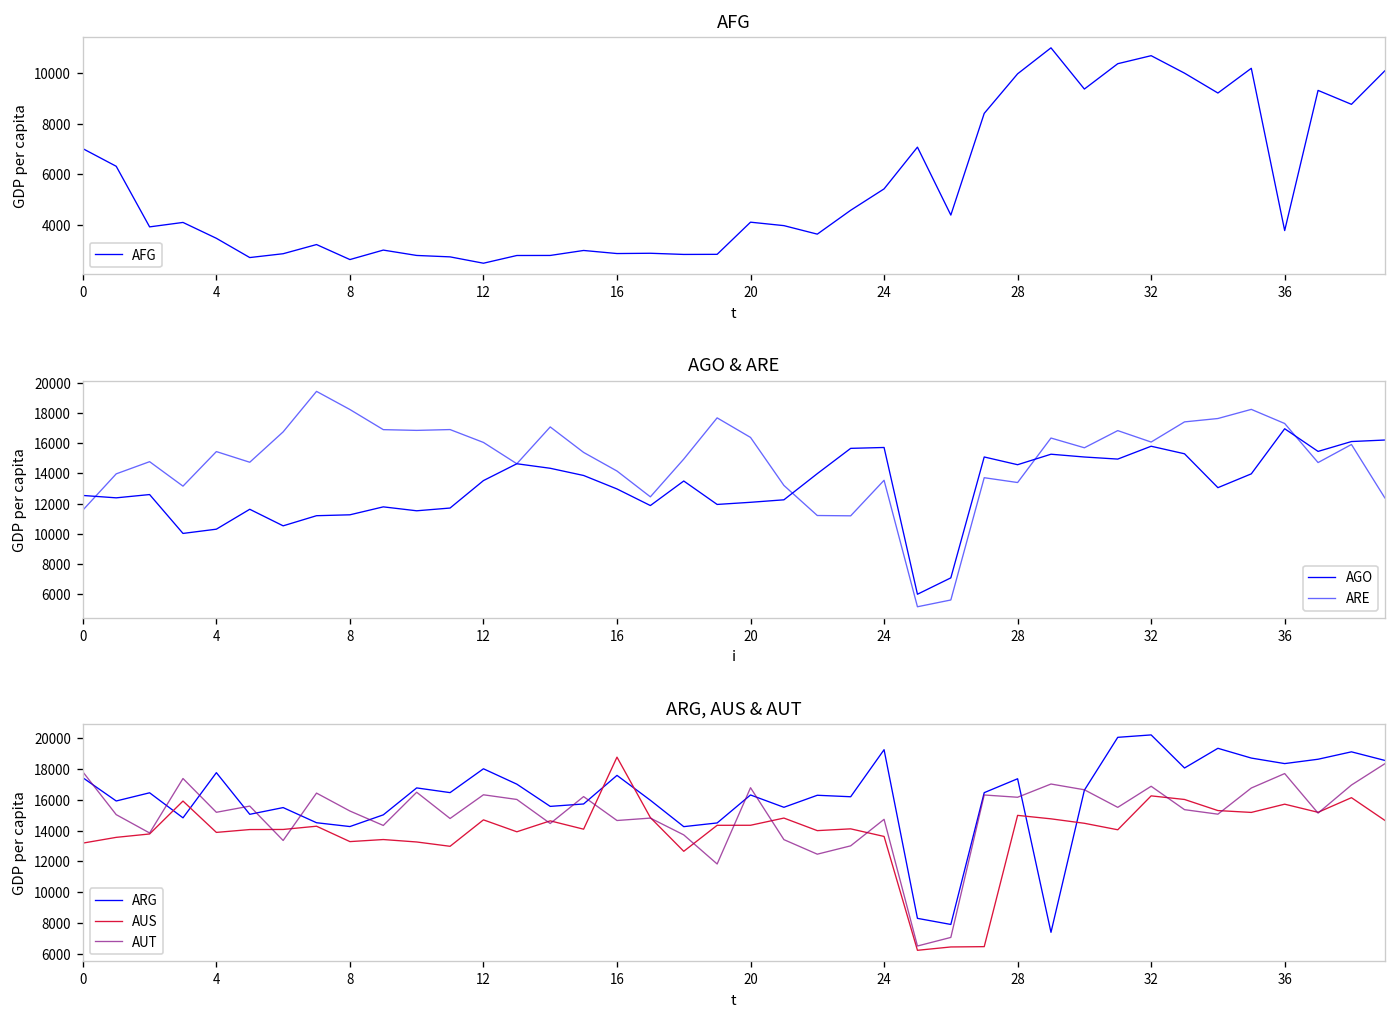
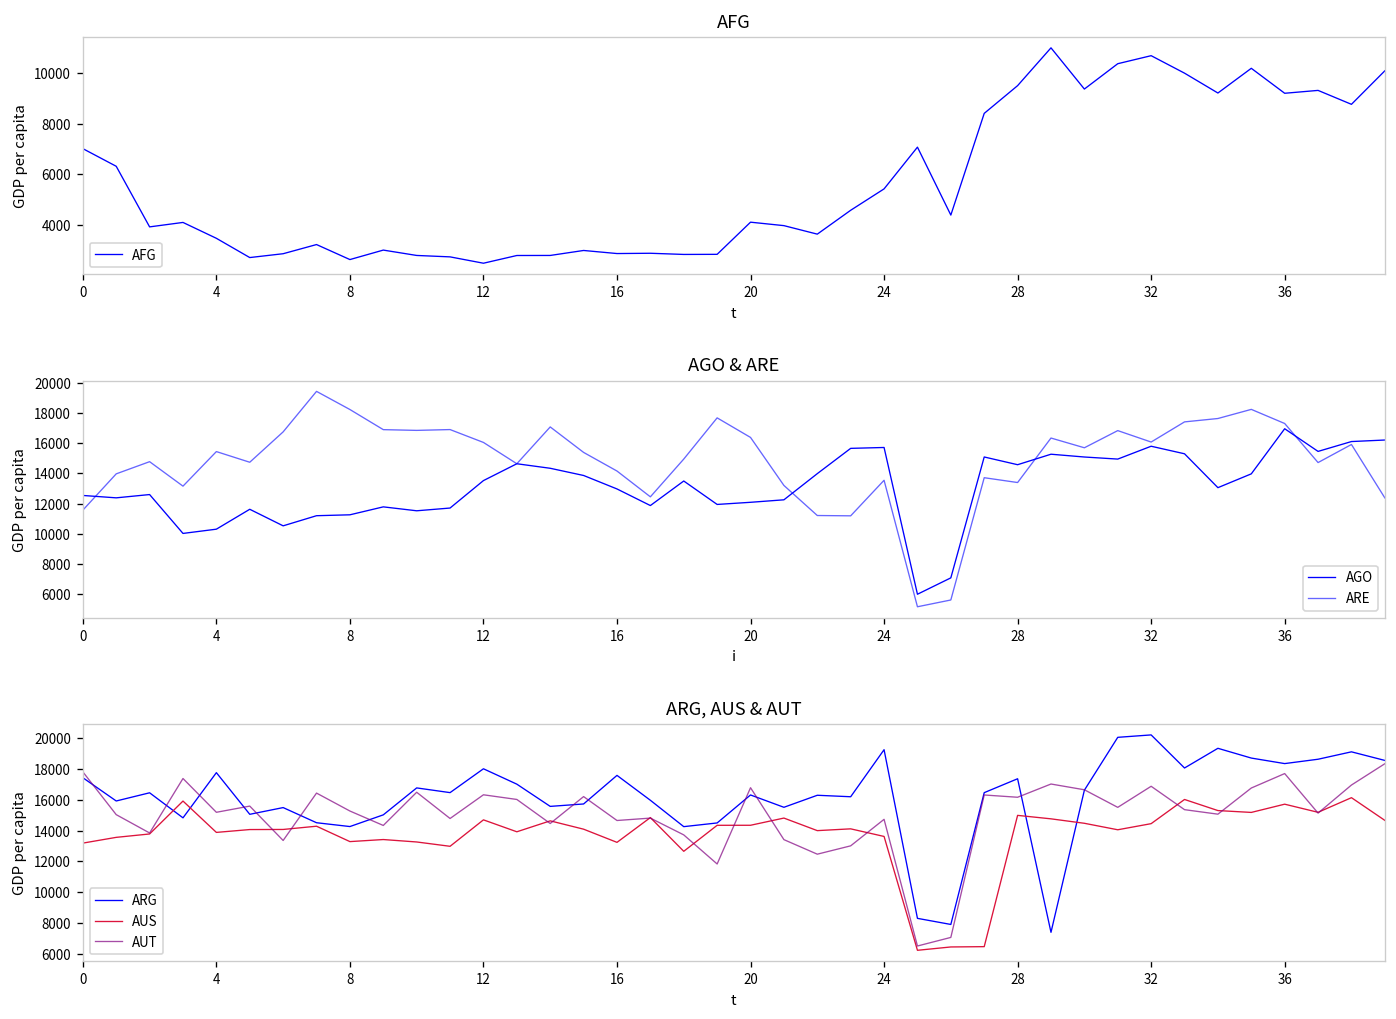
AFG, 28: 10000 -> 9500
AFG, 36: 3800 -> 9200
ARG, AUS & AUT, AUS, 16: 18800 -> 13200
ARG, AUS & AUT, AUS, 32: 16300 -> 14500
